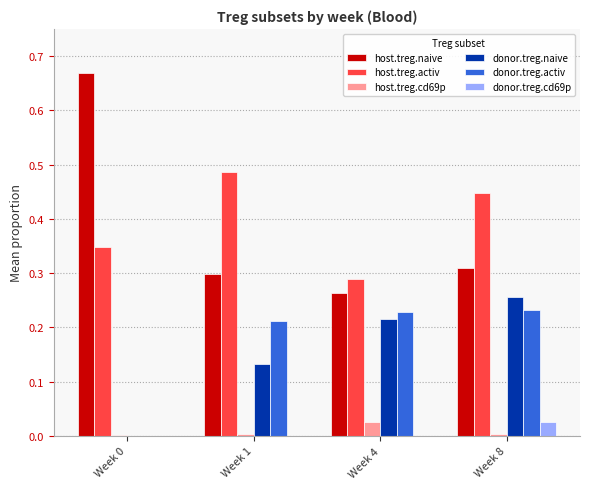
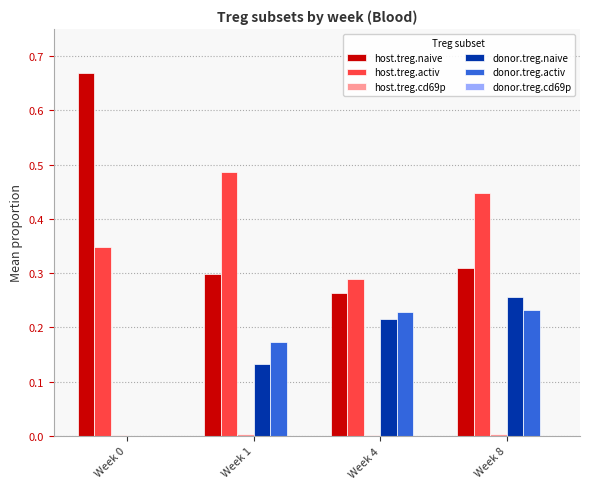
donor.treg.activ, Week 1: 0.21 -> 0.17
host.treg.cd69p, Week 4: 0.03 -> 0.00
donor.treg.cd69p, Week 8: 0.03 -> 0.00
